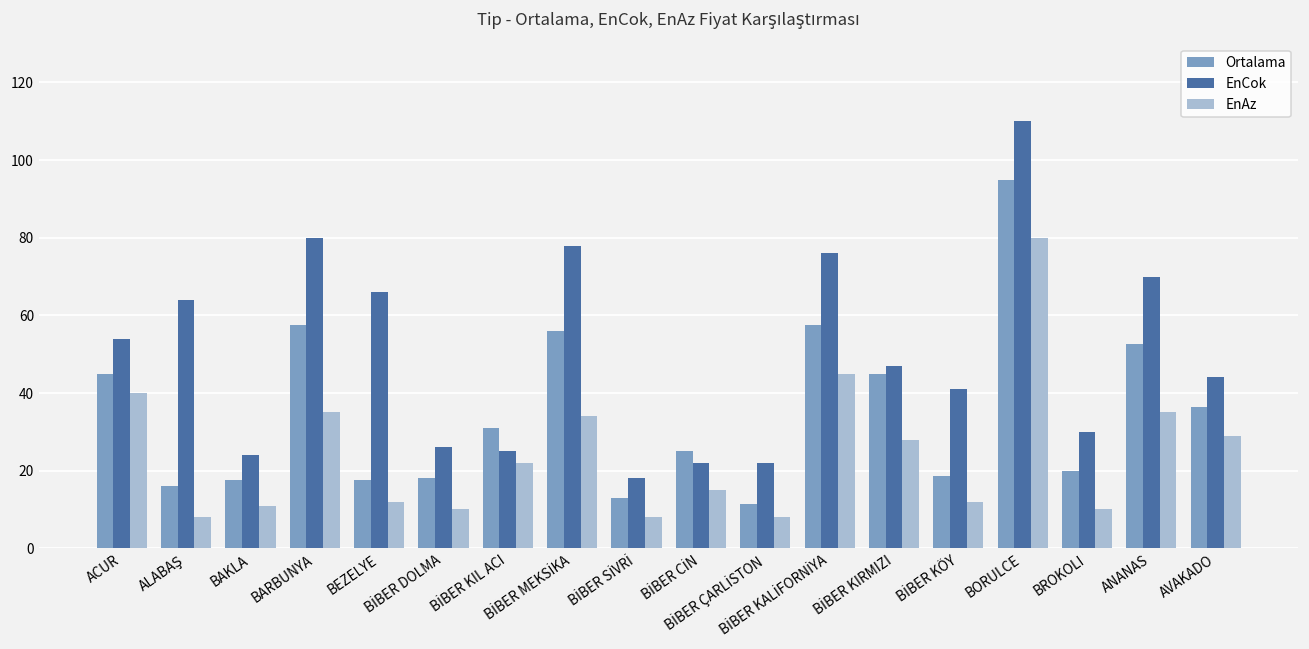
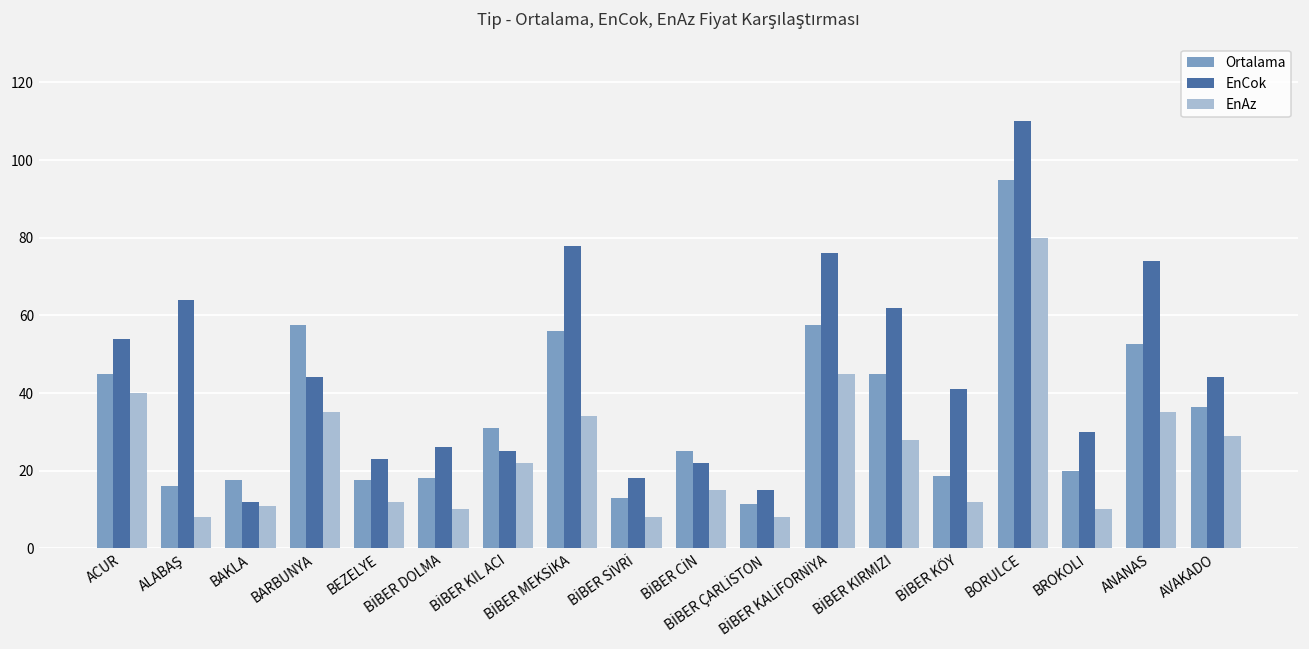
EnCok, BAKLA: 24 -> 12
EnCok, BARBUNYA: 80 -> 44
EnCok, BEZELYE: 66 -> 23
EnCok, BİBER ÇARLİSTON: 22 -> 15
EnCok, BİBER KIRMIZI: 47 -> 62
EnCok, ANANAS: 70 -> 74
